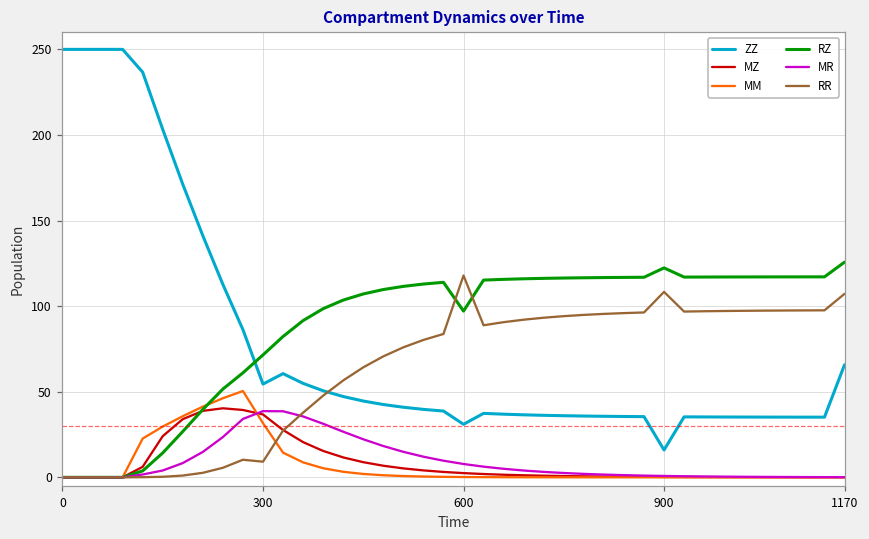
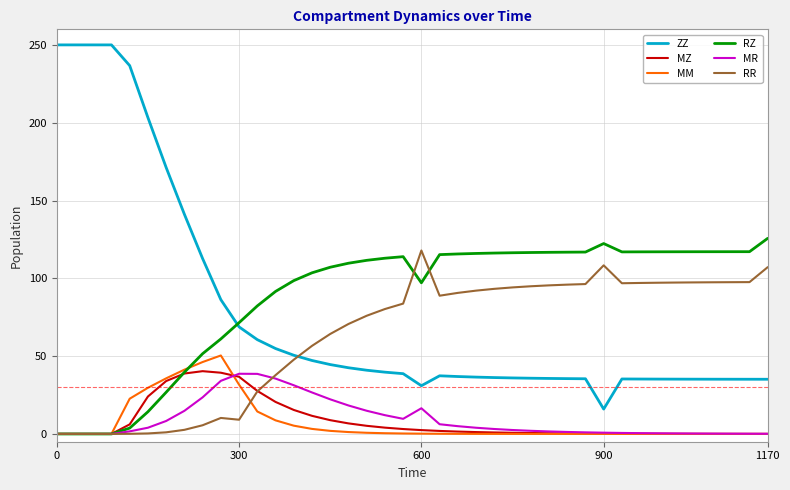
ZZ, 300: 54 -> 69
MR, 600: 8 -> 17
ZZ, 1170: 66 -> 35
